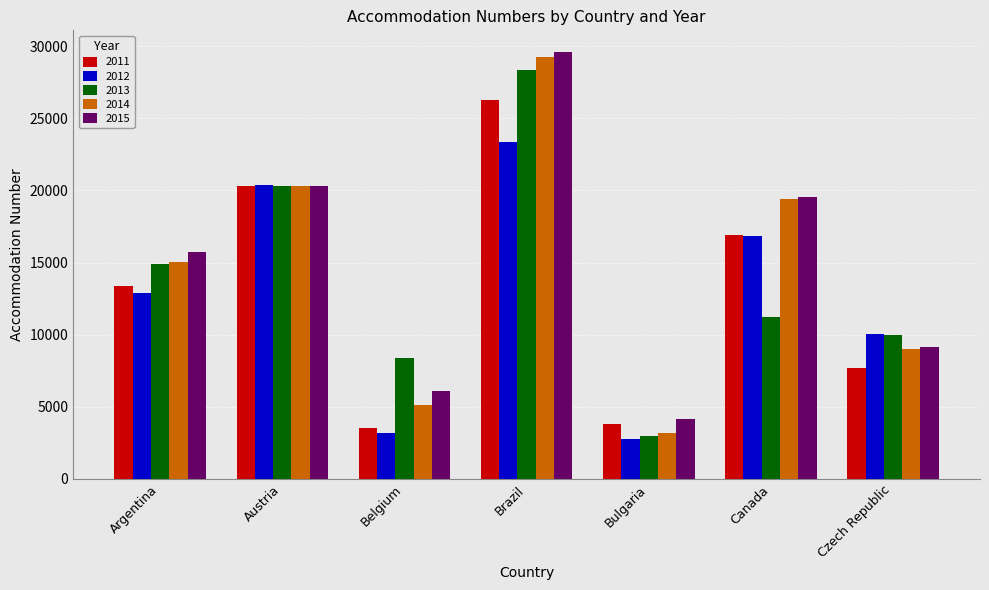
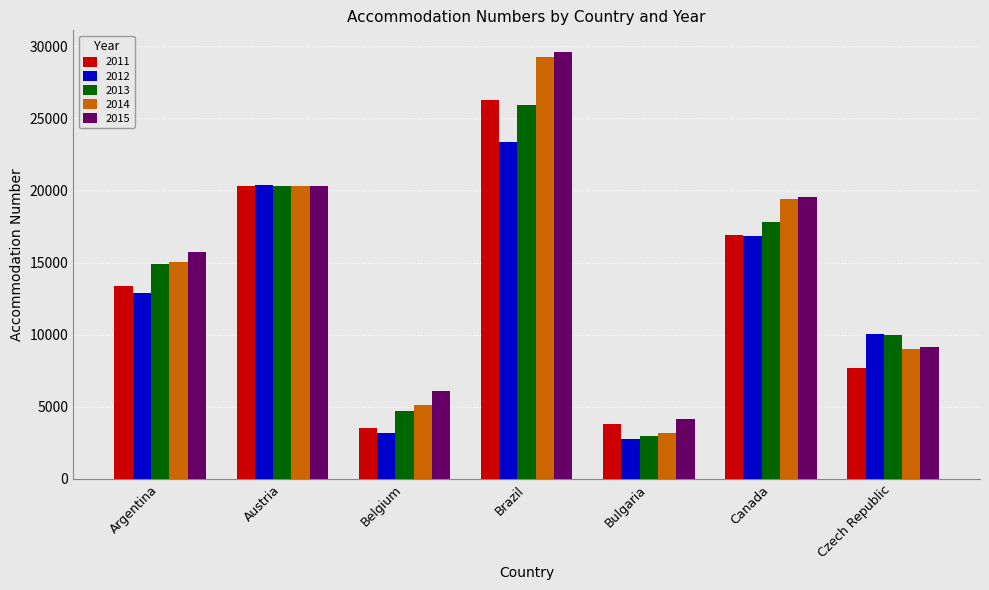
2013, Belgium: 8400 -> 4700
2013, Brazil: 28300 -> 25900
2013, Canada: 11300 -> 17800
